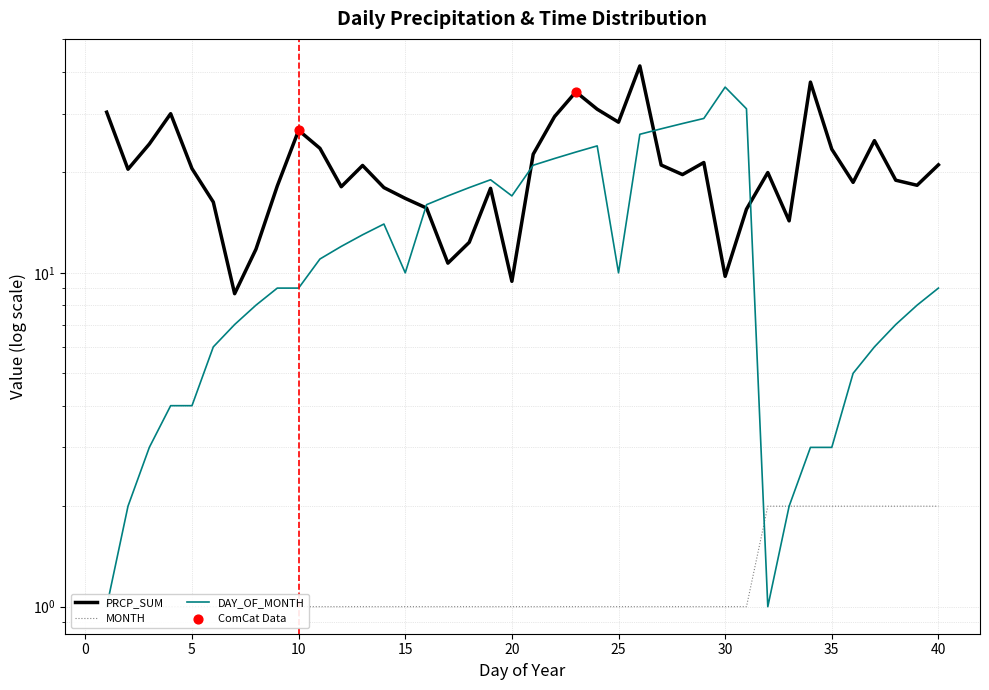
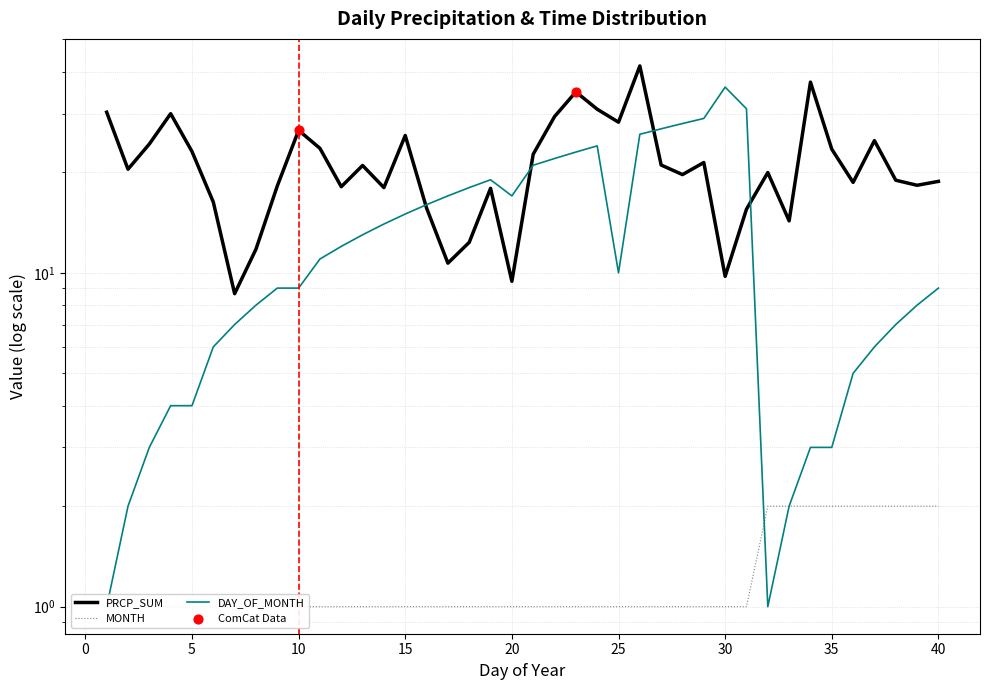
PRCP_SUM, 5: 21 -> 23
PRCP_SUM, 15: 17 -> 26
DAY_OF_MONTH, 15: 10 -> 15
PRCP_SUM, 40: 21 -> 19
